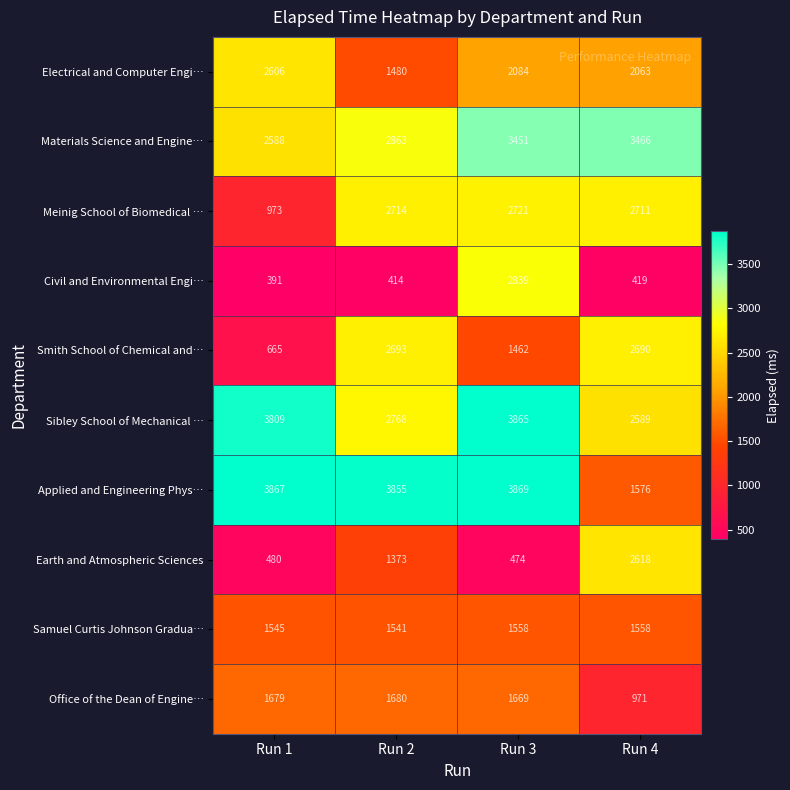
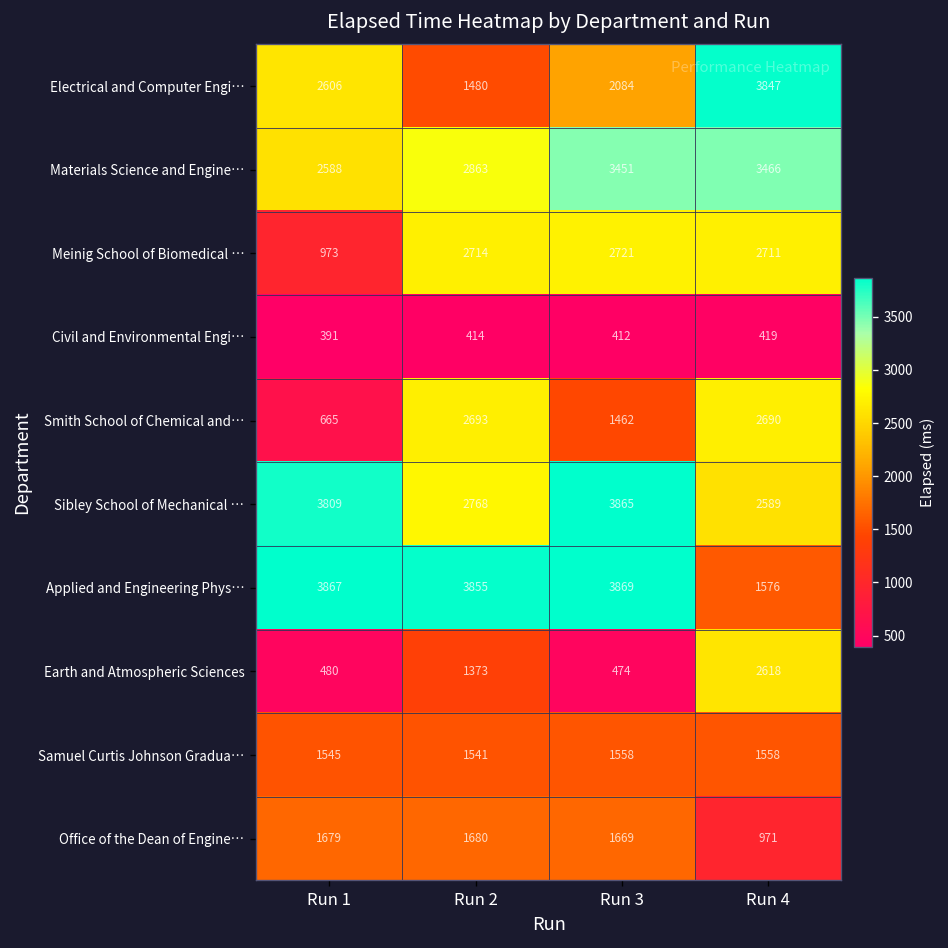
Electrical and Computer Engi…, Run 4: 2063 -> 3847
Civil and Environmental Engi…, Run 3: 2839 -> 412
